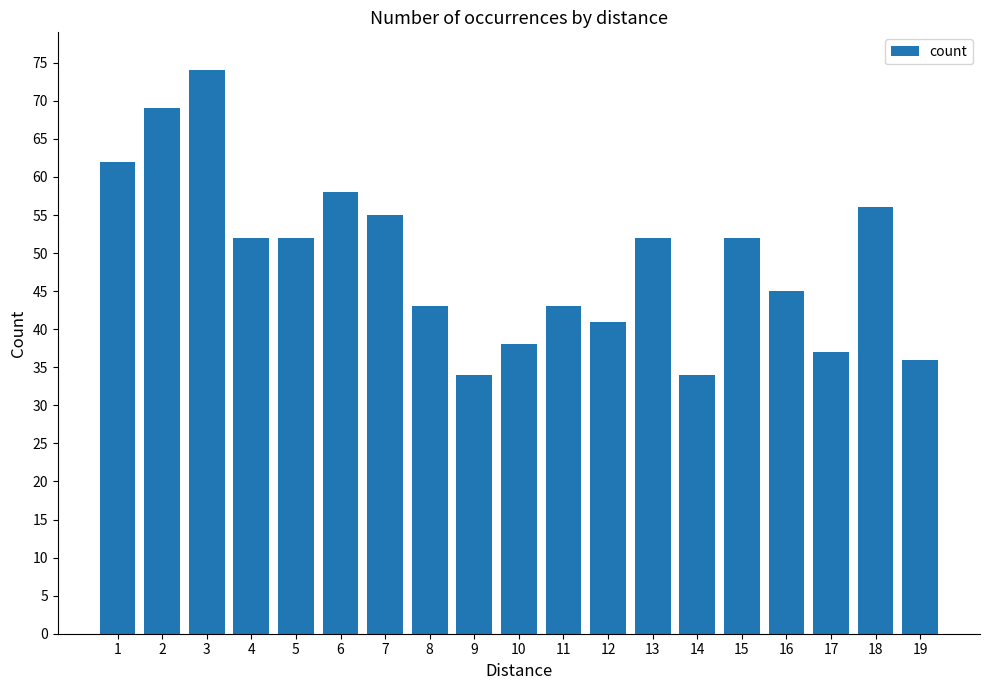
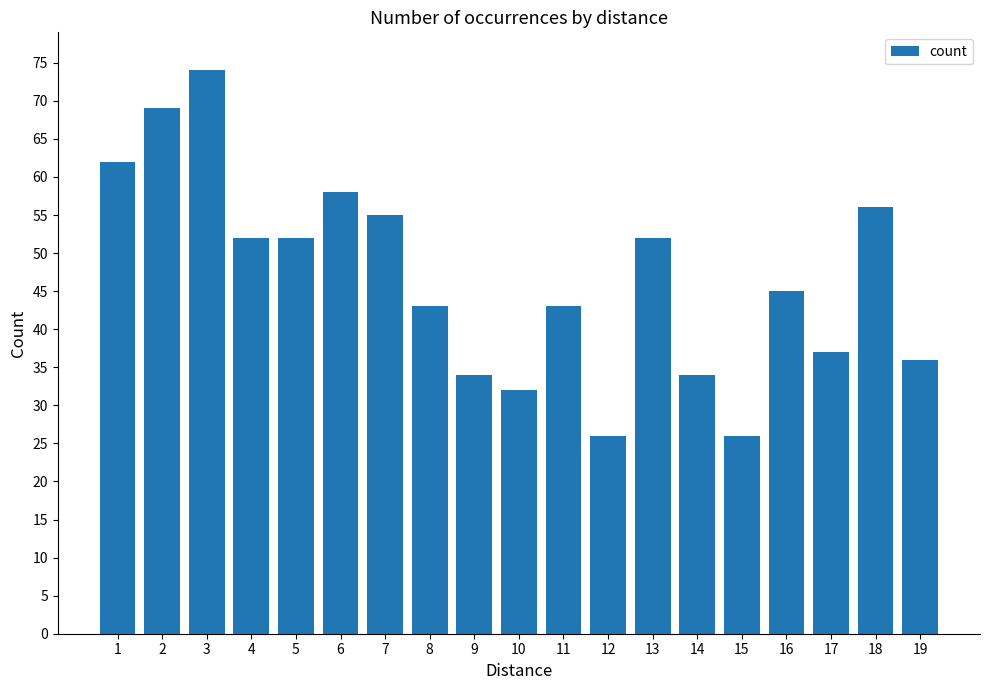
10: 38 -> 32
12: 41 -> 26
15: 52 -> 26
